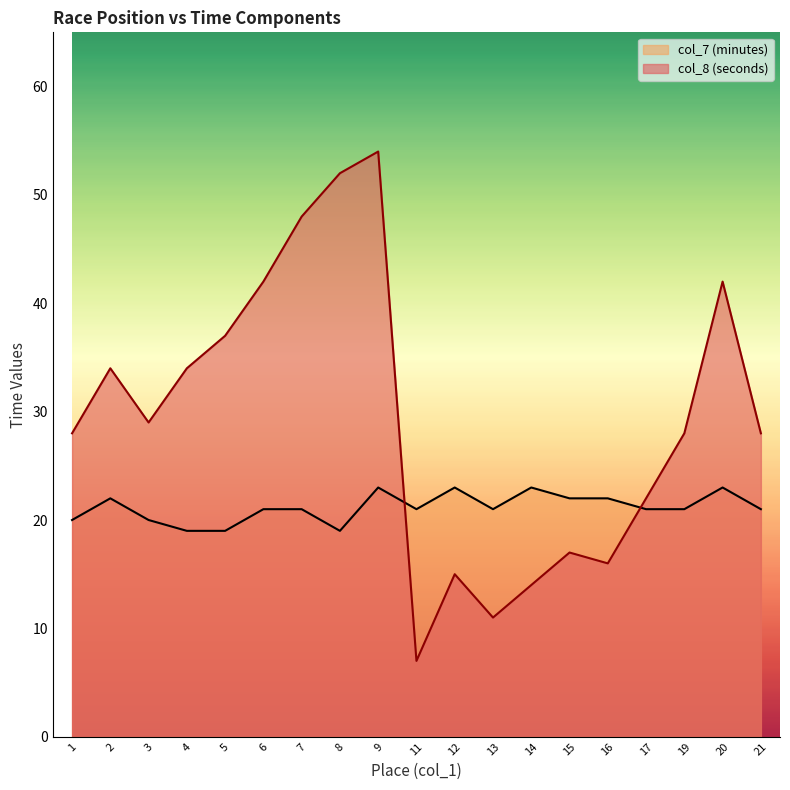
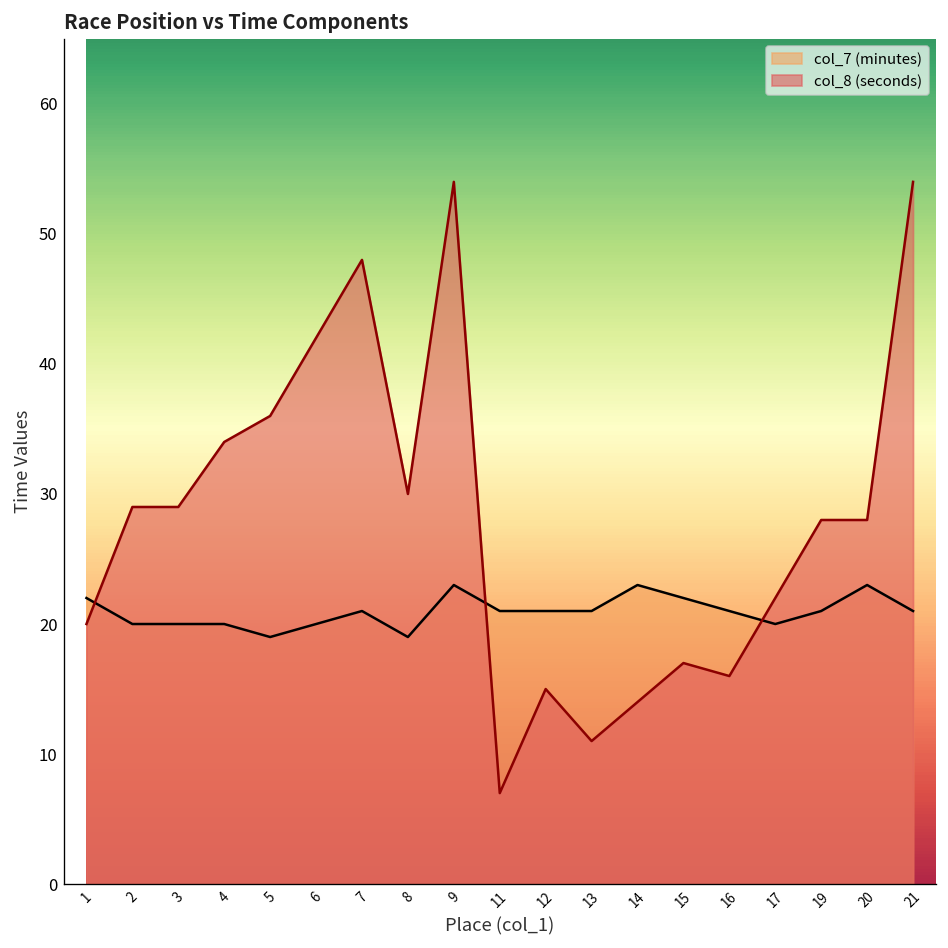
col_7 (minutes), 1: 20 -> 22
col_8 (seconds), 1: 28 -> 20
col_7 (minutes), 2: 22 -> 20
col_8 (seconds), 2: 34 -> 29
col_7 (minutes), 4: 19 -> 20
col_8 (seconds), 5: 37 -> 36
col_7 (minutes), 6: 21 -> 20
col_8 (seconds), 8: 52 -> 30
col_7 (minutes), 12: 23 -> 21
col_7 (minutes), 16: 22 -> 21
col_7 (minutes), 17: 21 -> 20
col_8 (seconds), 20: 42 -> 28
col_8 (seconds), 21: 28 -> 54
